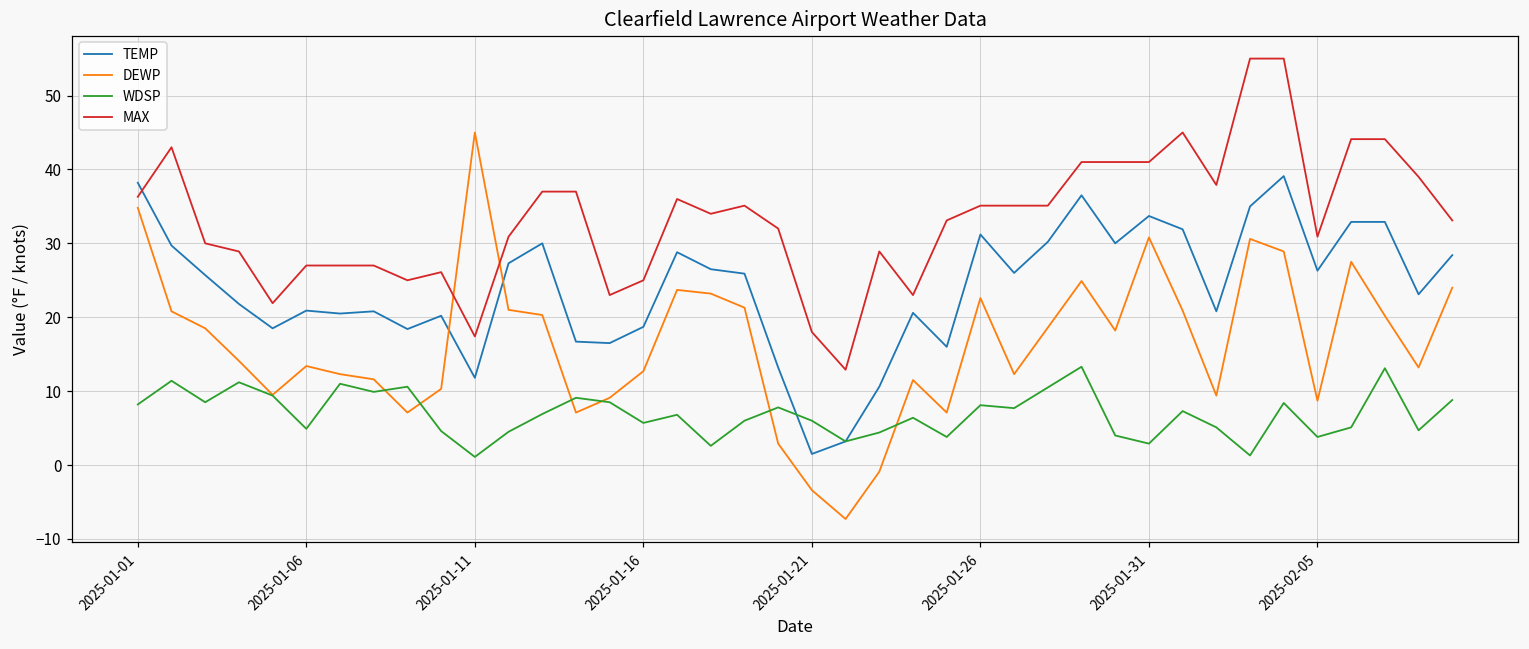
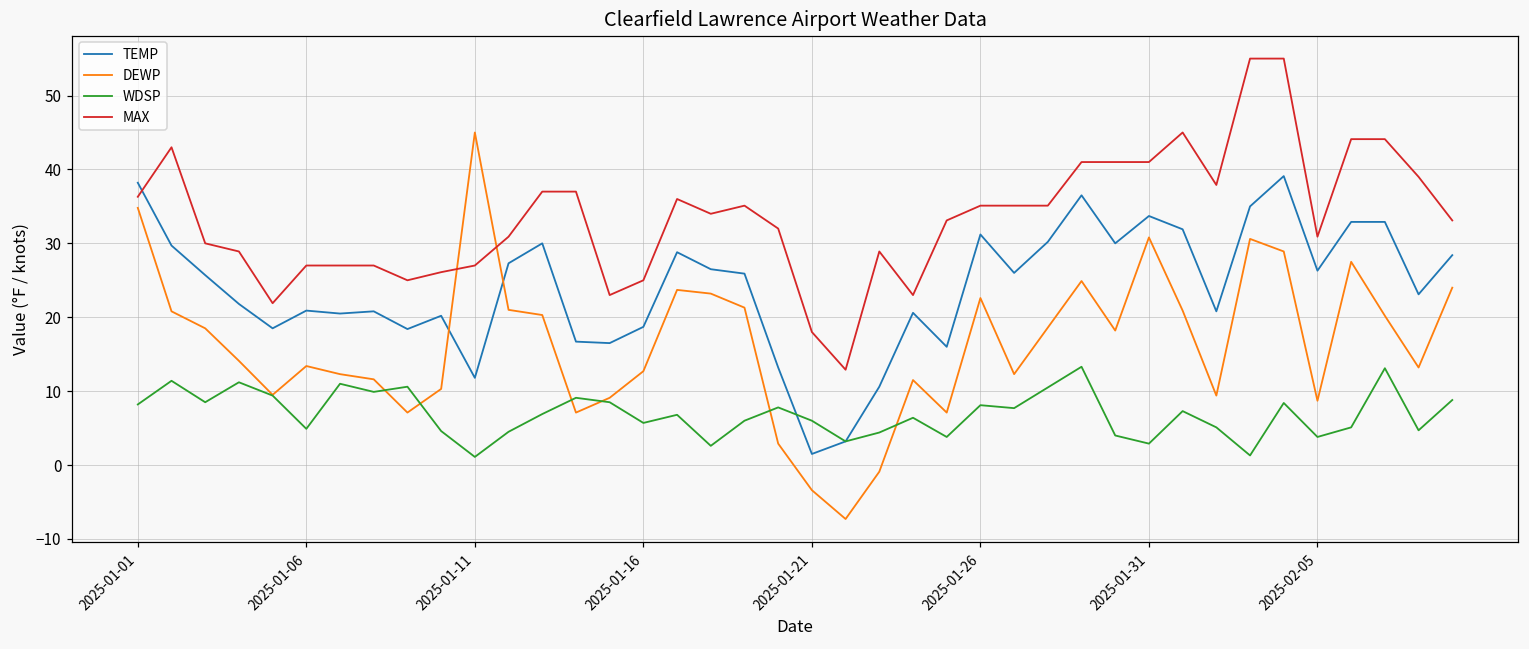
MAX, 2025-01-11: 17 -> 27
